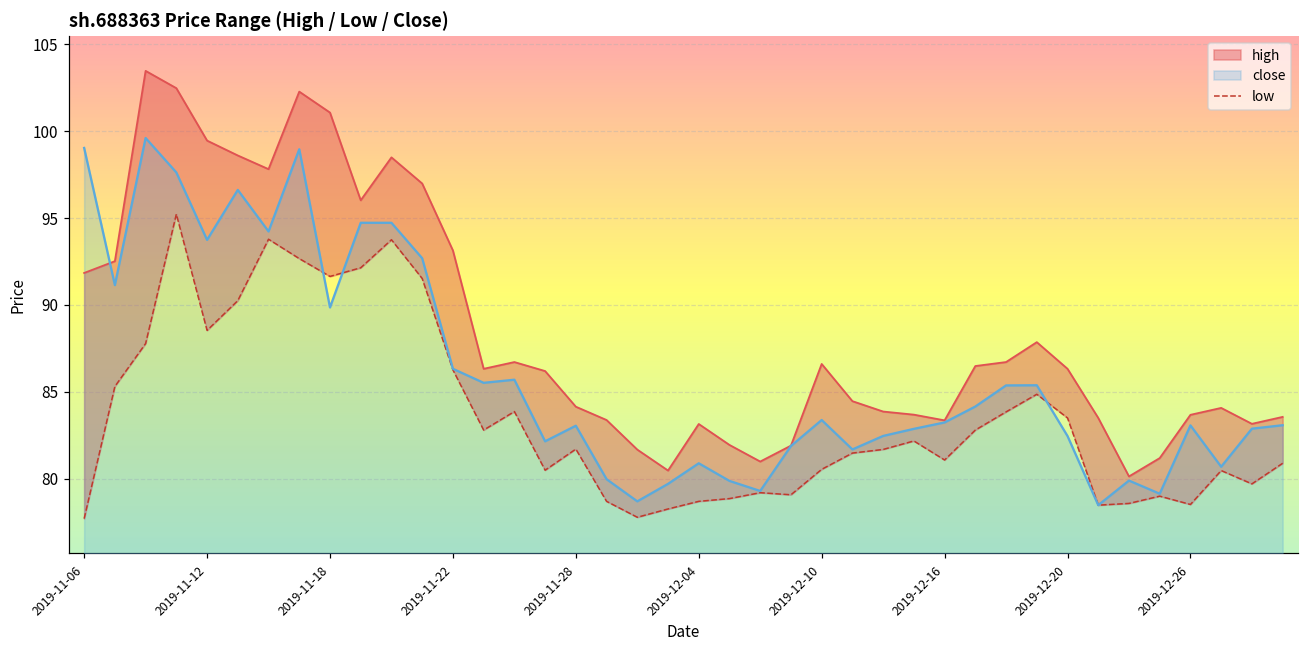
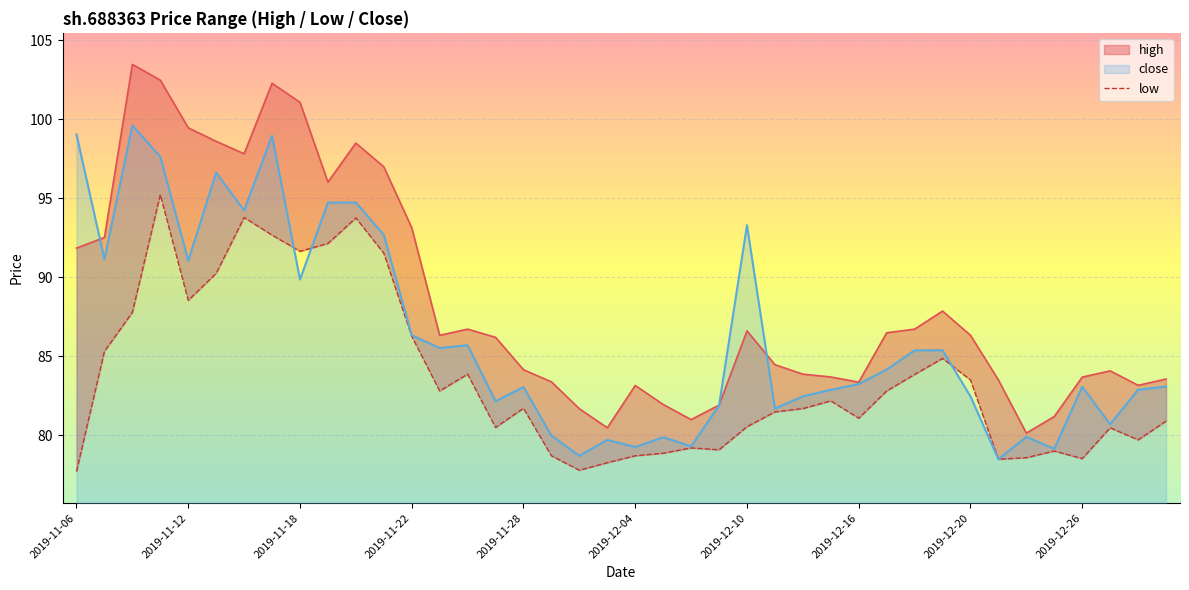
close, 2019-11-12: 93.7 -> 91.0
close, 2019-12-04: 80.9 -> 79.2
close, 2019-12-10: 83.4 -> 93.3
